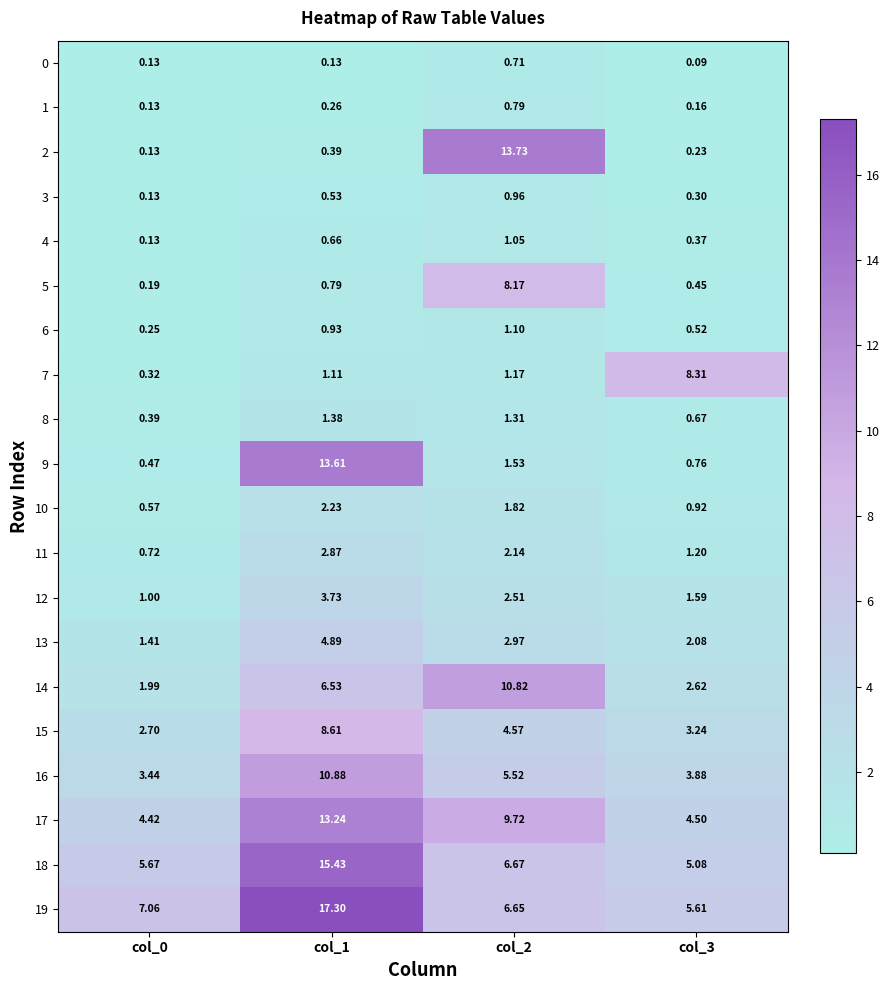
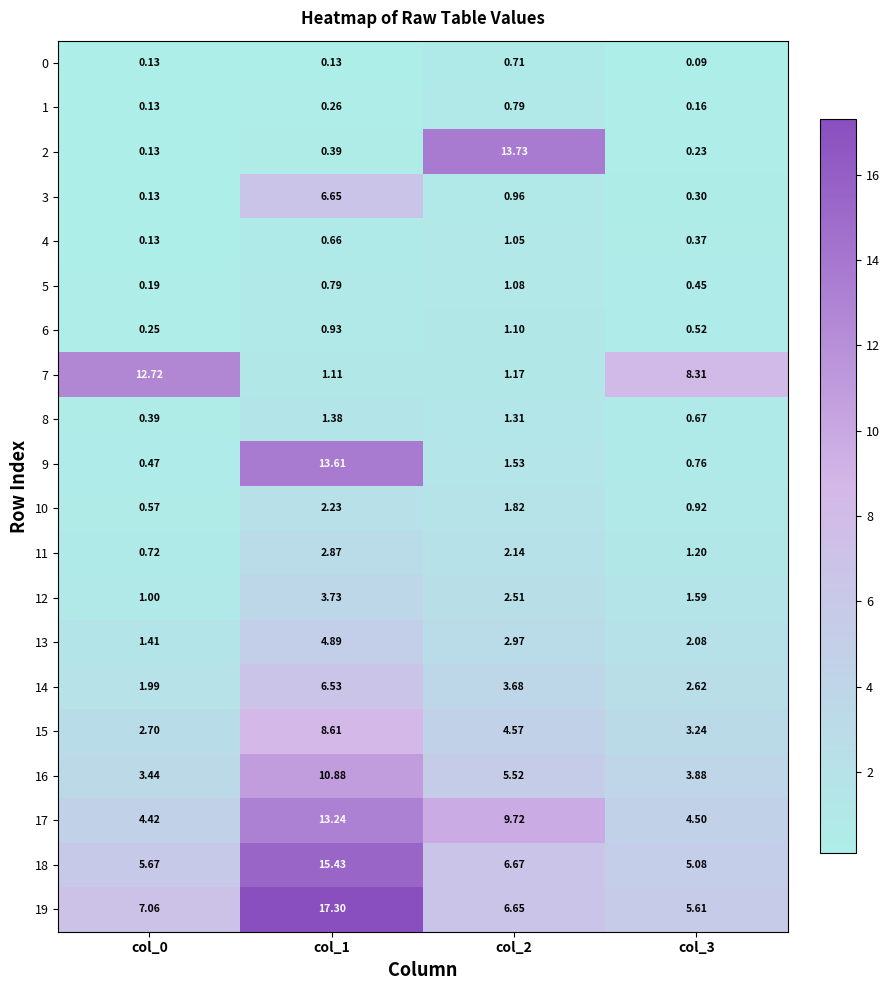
3, col_1: 0.53 -> 6.65
5, col_2: 8.17 -> 1.08
7, col_0: 0.32 -> 12.72
14, col_2: 10.82 -> 3.68
